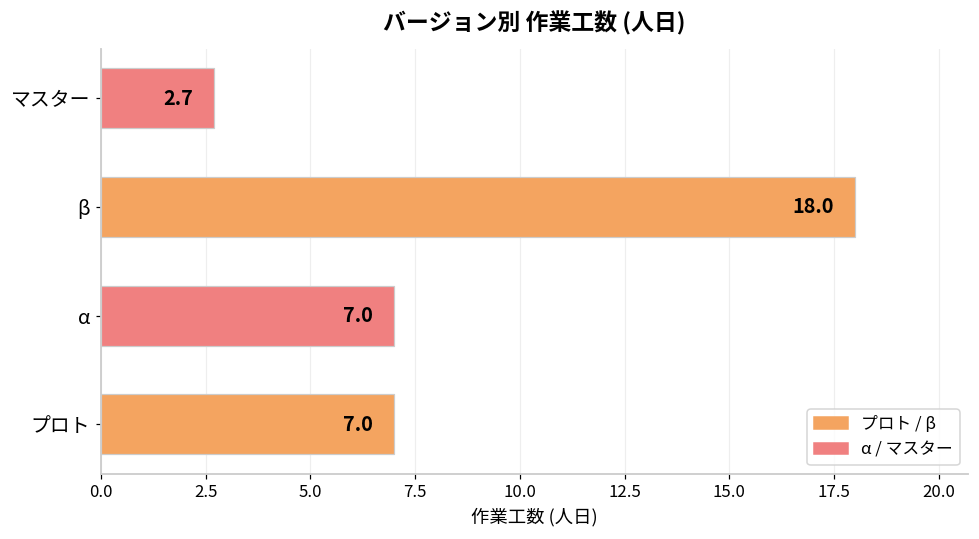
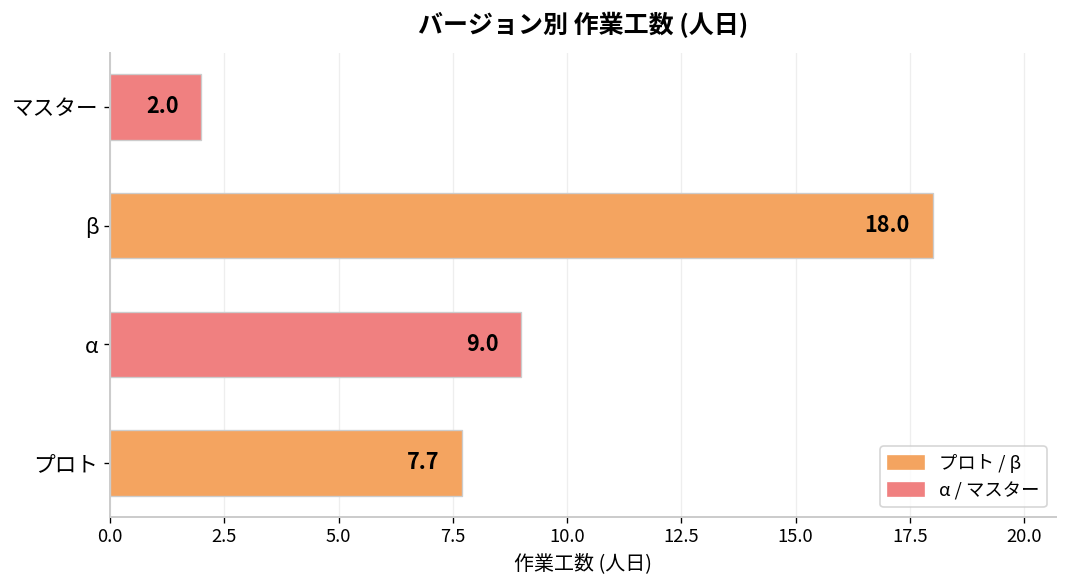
マスター: 2.7 -> 2.0
α: 7.0 -> 9.0
プロト: 7.0 -> 7.7
